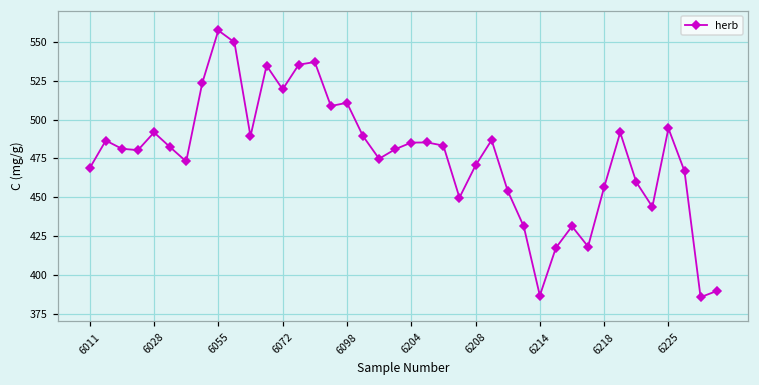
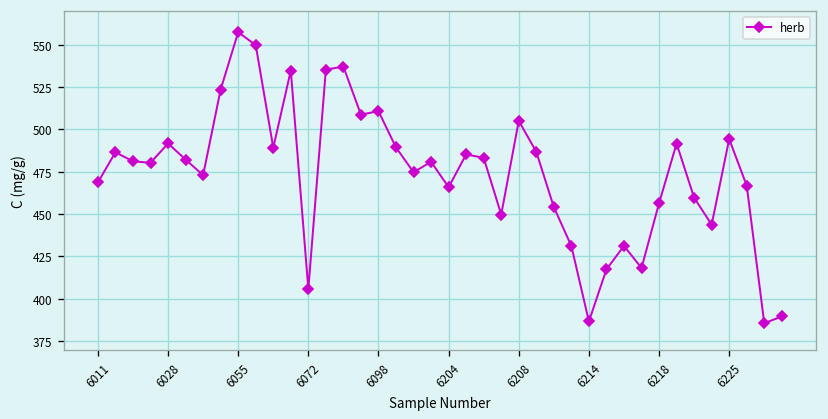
6072: 520 -> 406
6204: 485 -> 466
6208: 470 -> 505
